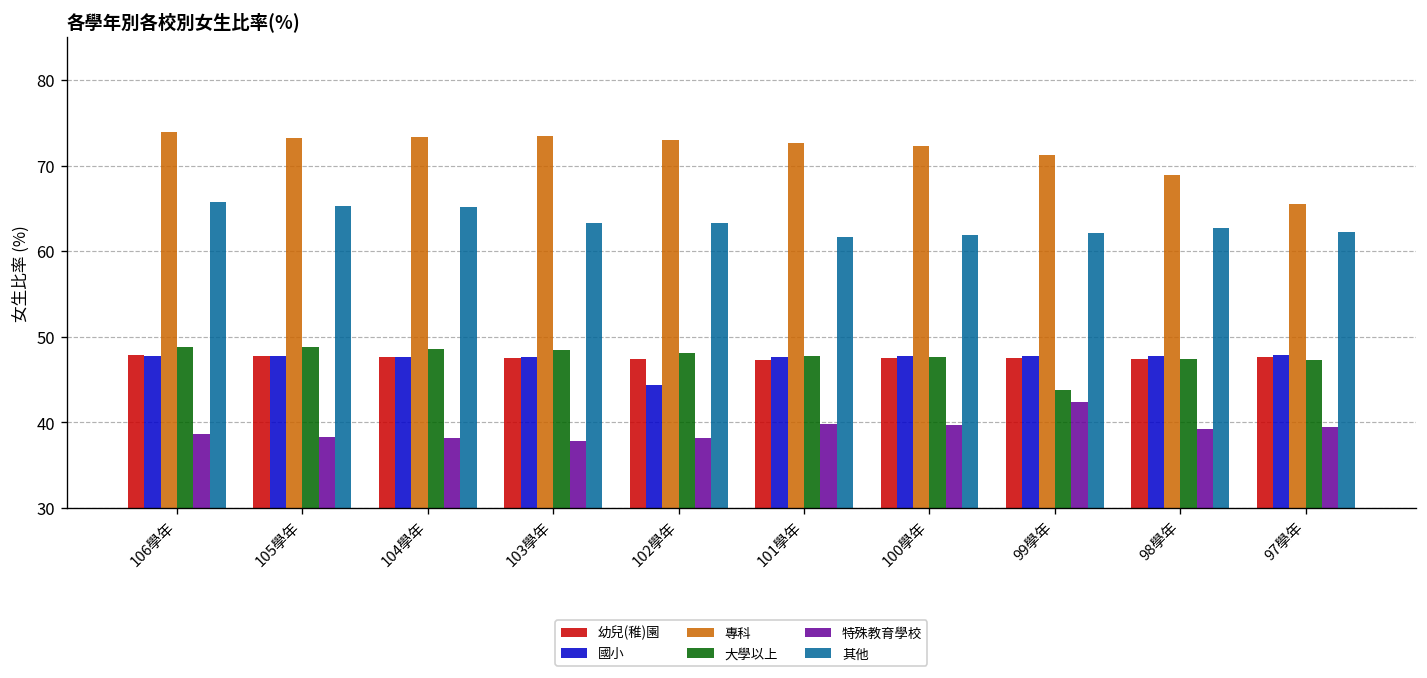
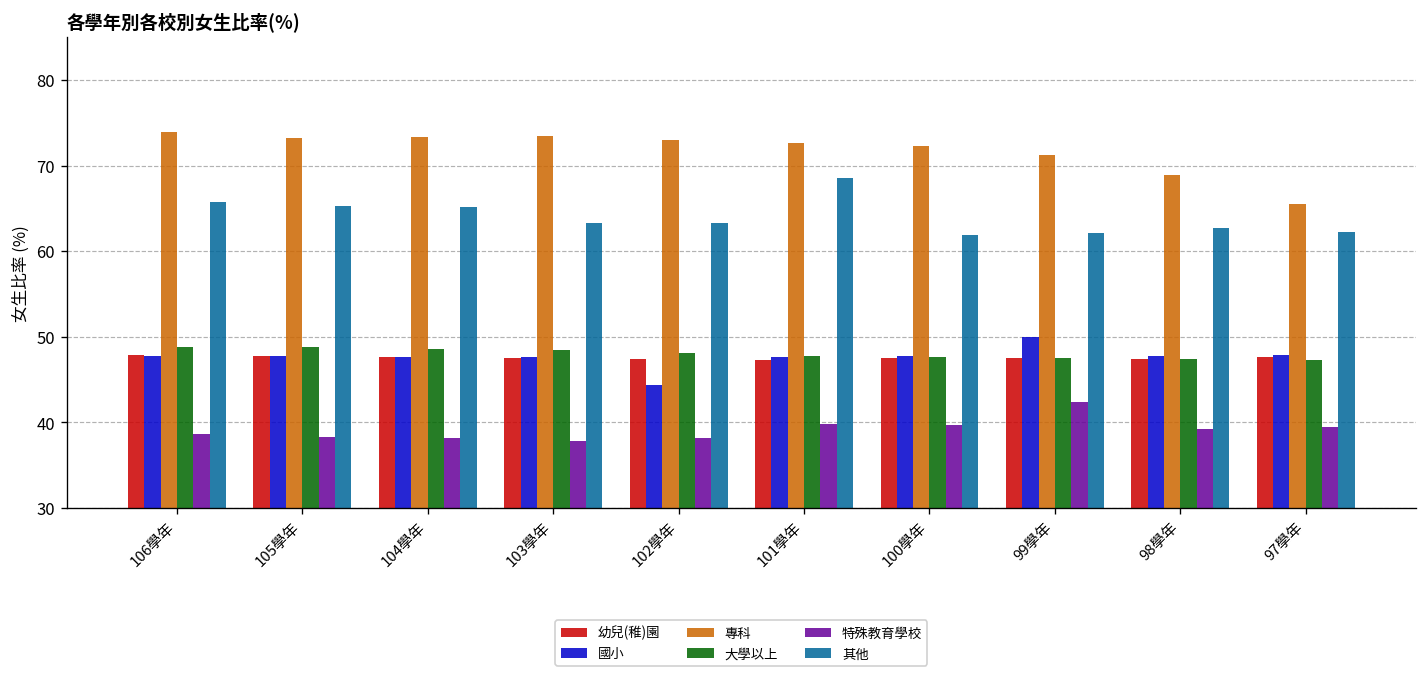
其他, 101學年: 62 -> 69
國小, 99學年: 48 -> 50
大學以上, 99學年: 44 -> 47
